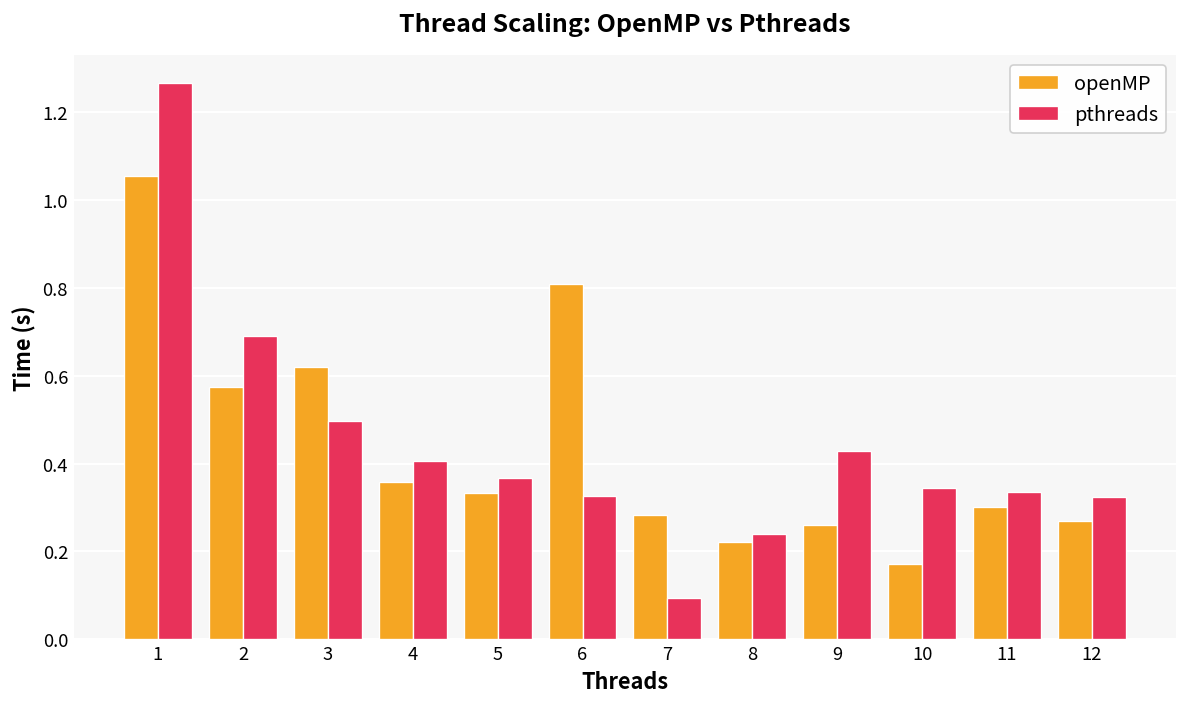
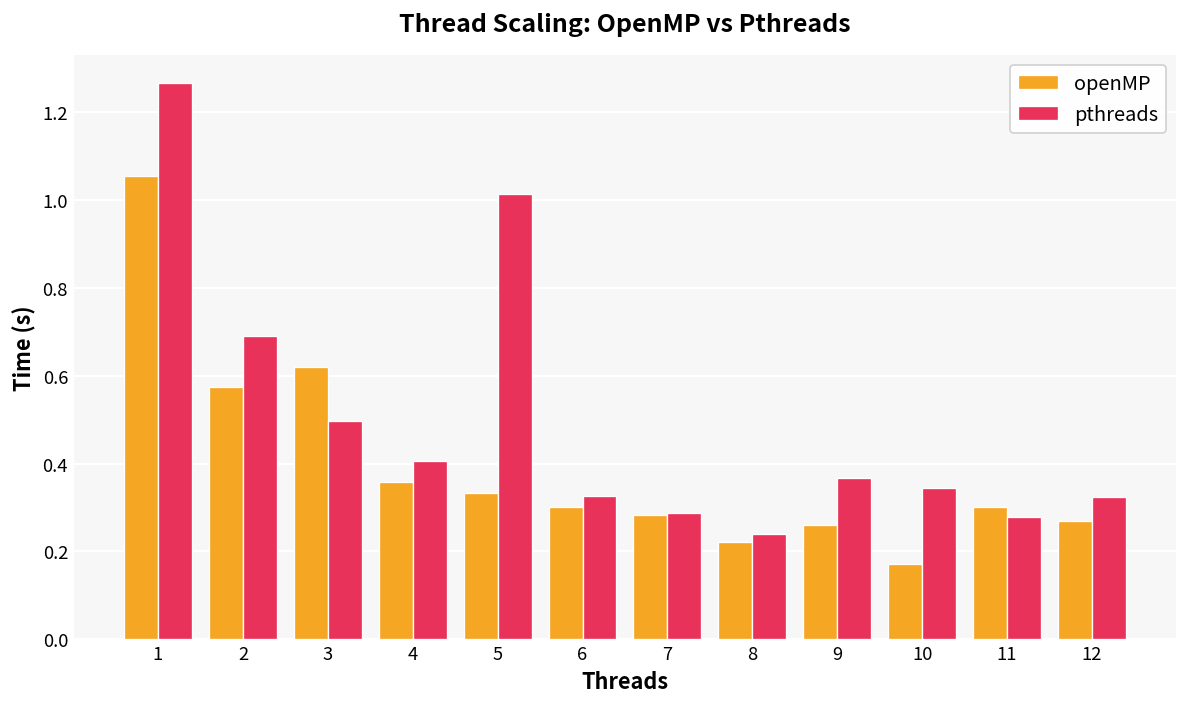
pthreads, 5: 0.37 -> 1.01
openMP, 6: 0.81 -> 0.30
pthreads, 7: 0.09 -> 0.29
pthreads, 9: 0.43 -> 0.37
pthreads, 11: 0.34 -> 0.28
